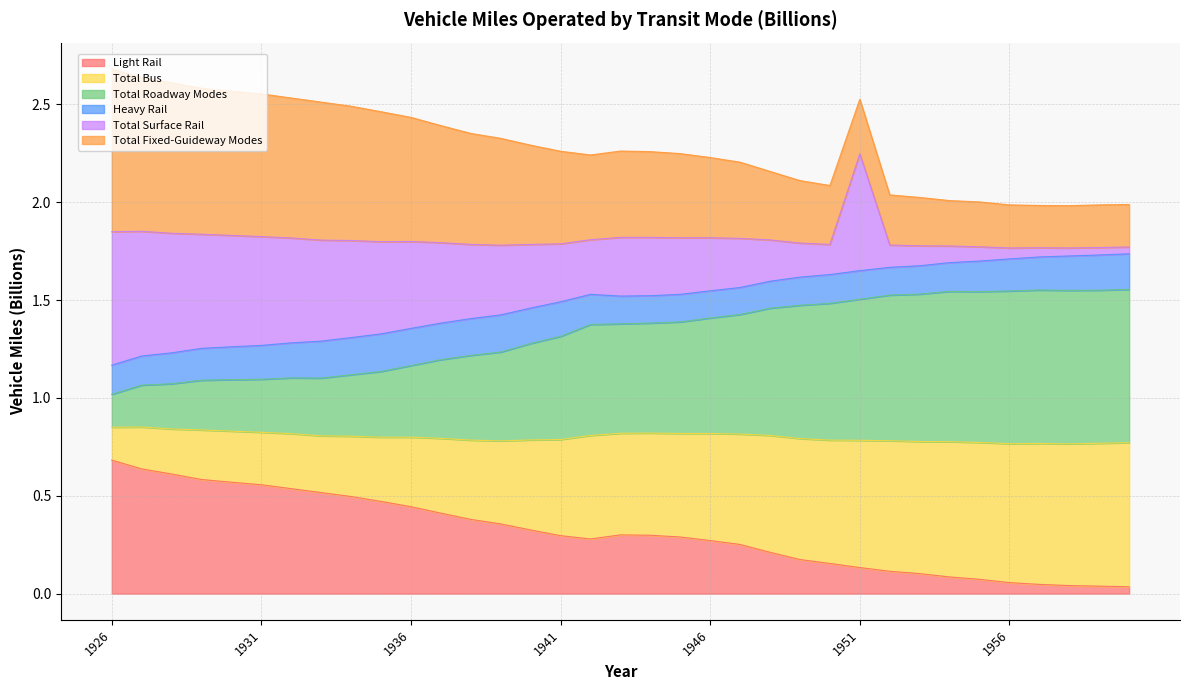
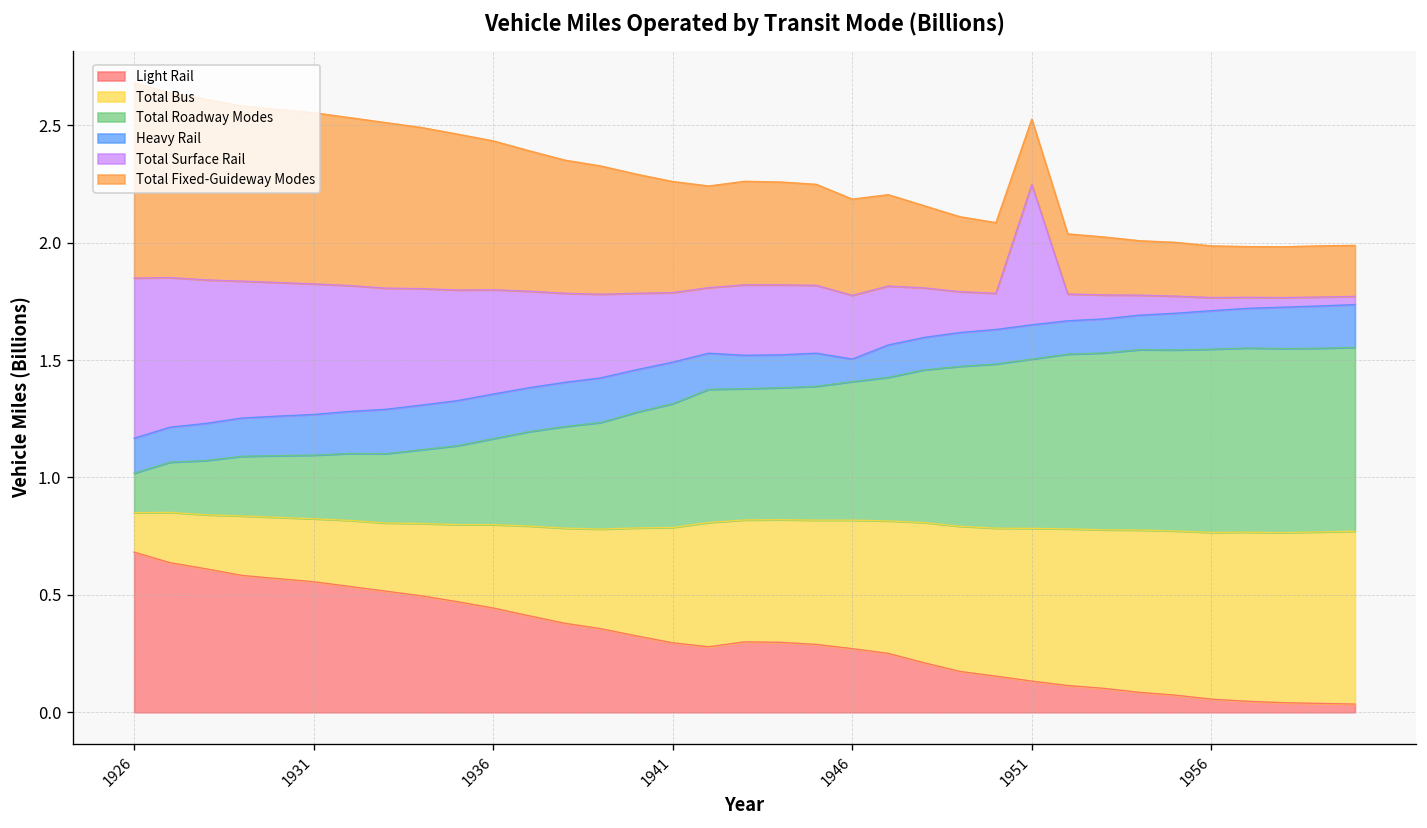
Heavy Rail, 1946: 0.14 -> 0.10
